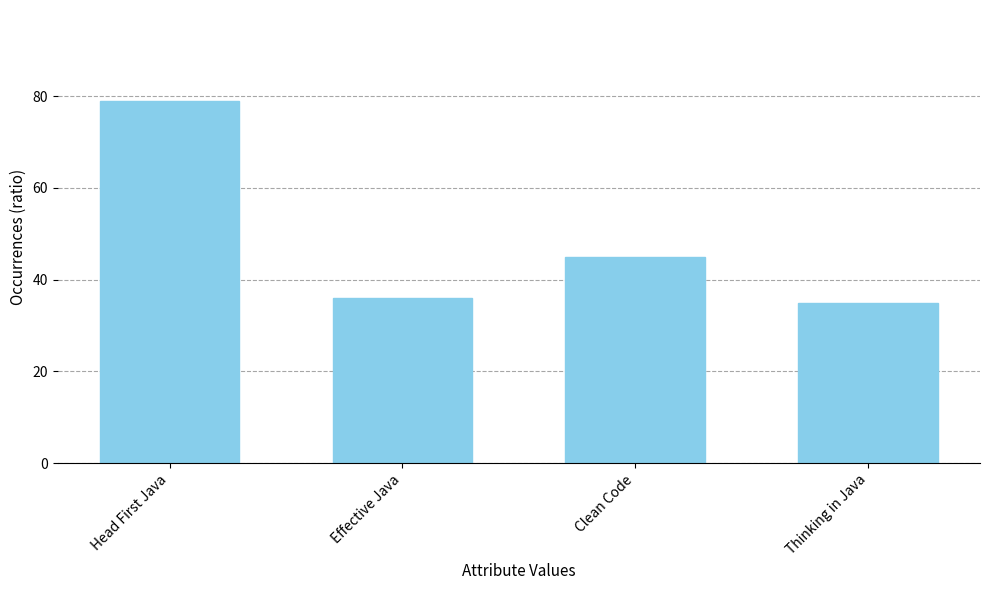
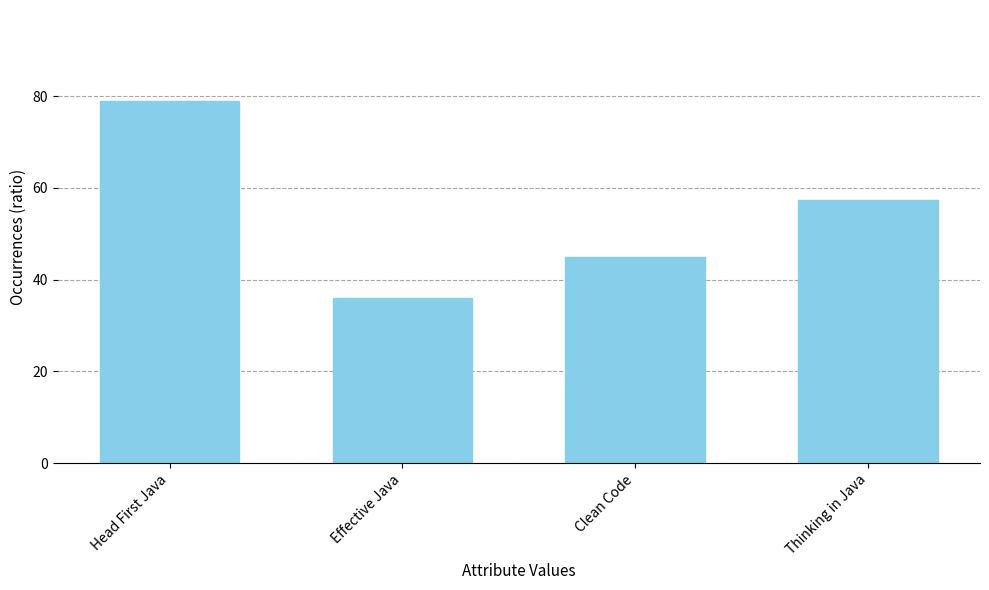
Thinking in Java: 35 -> 57
